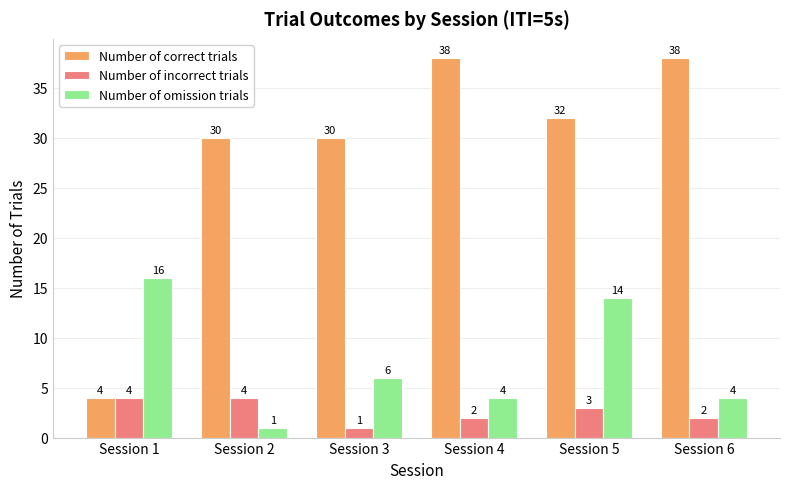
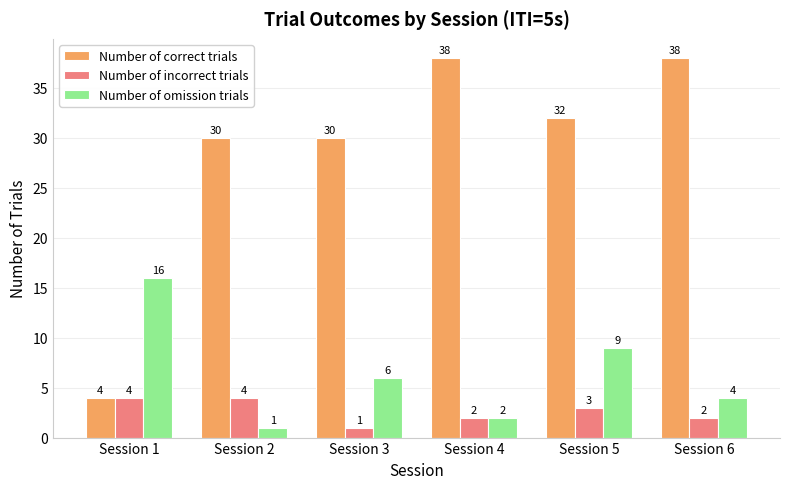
Number of omission trials, Session 4: 4 -> 2
Number of omission trials, Session 5: 14 -> 9
